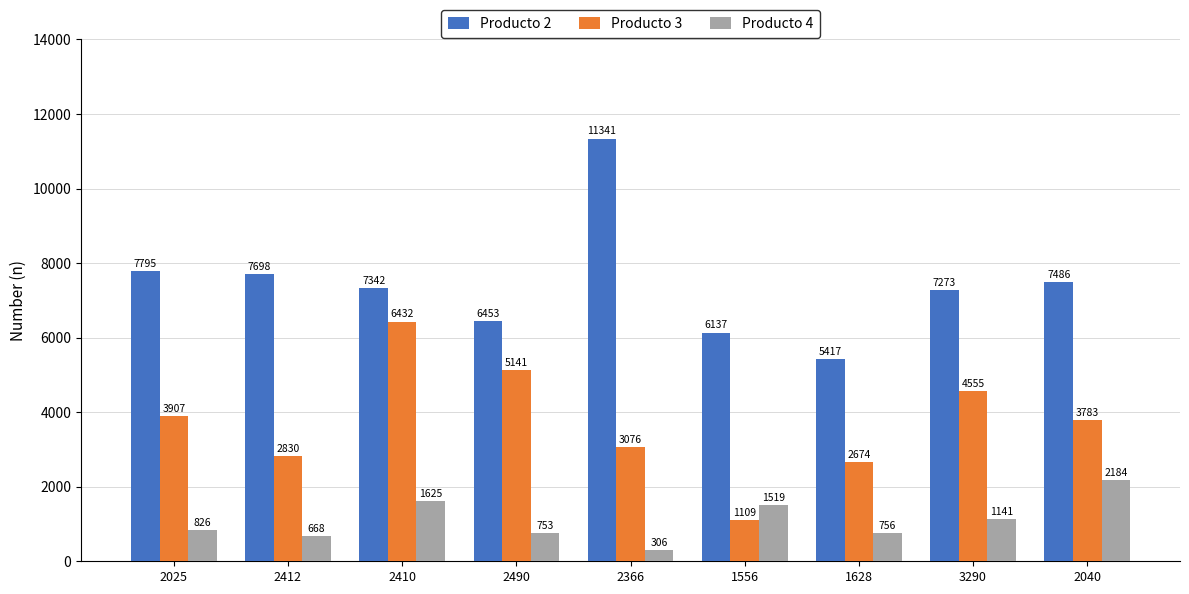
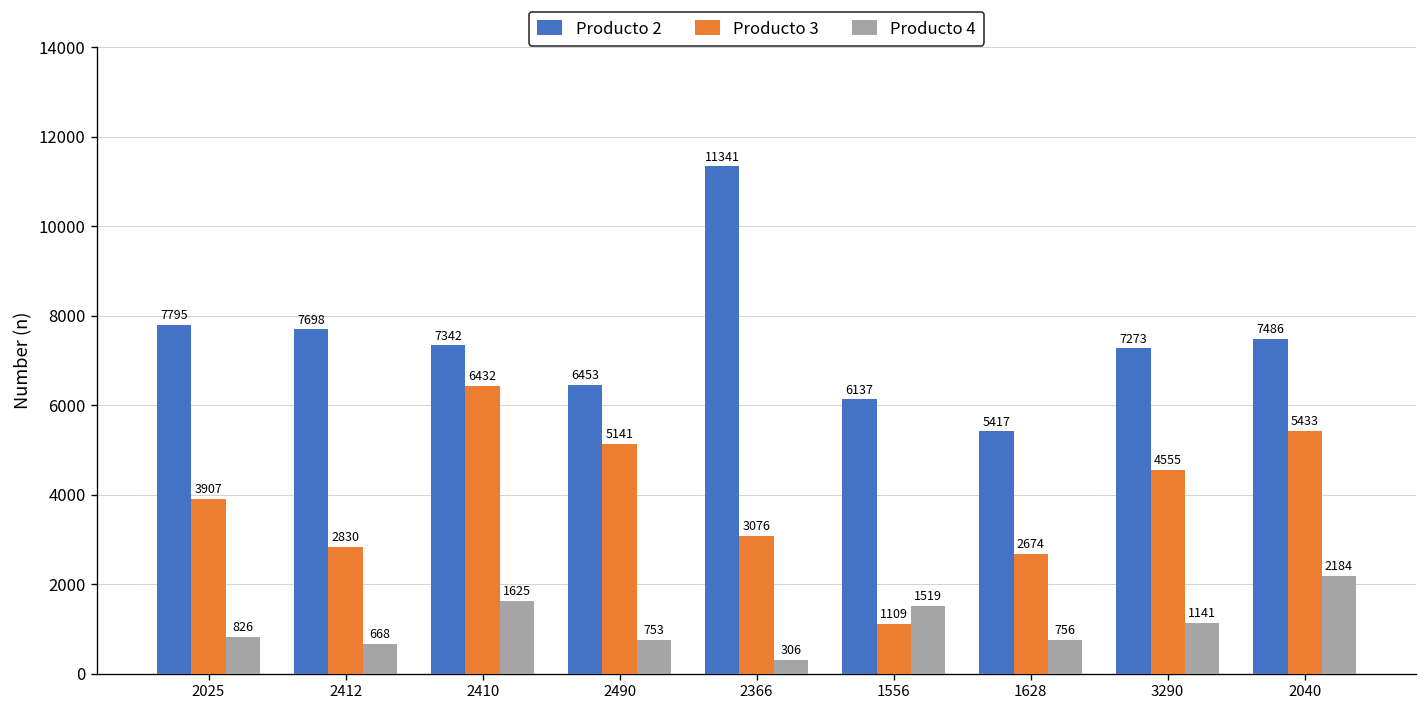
Producto 3, 2040: 3783 -> 5433
